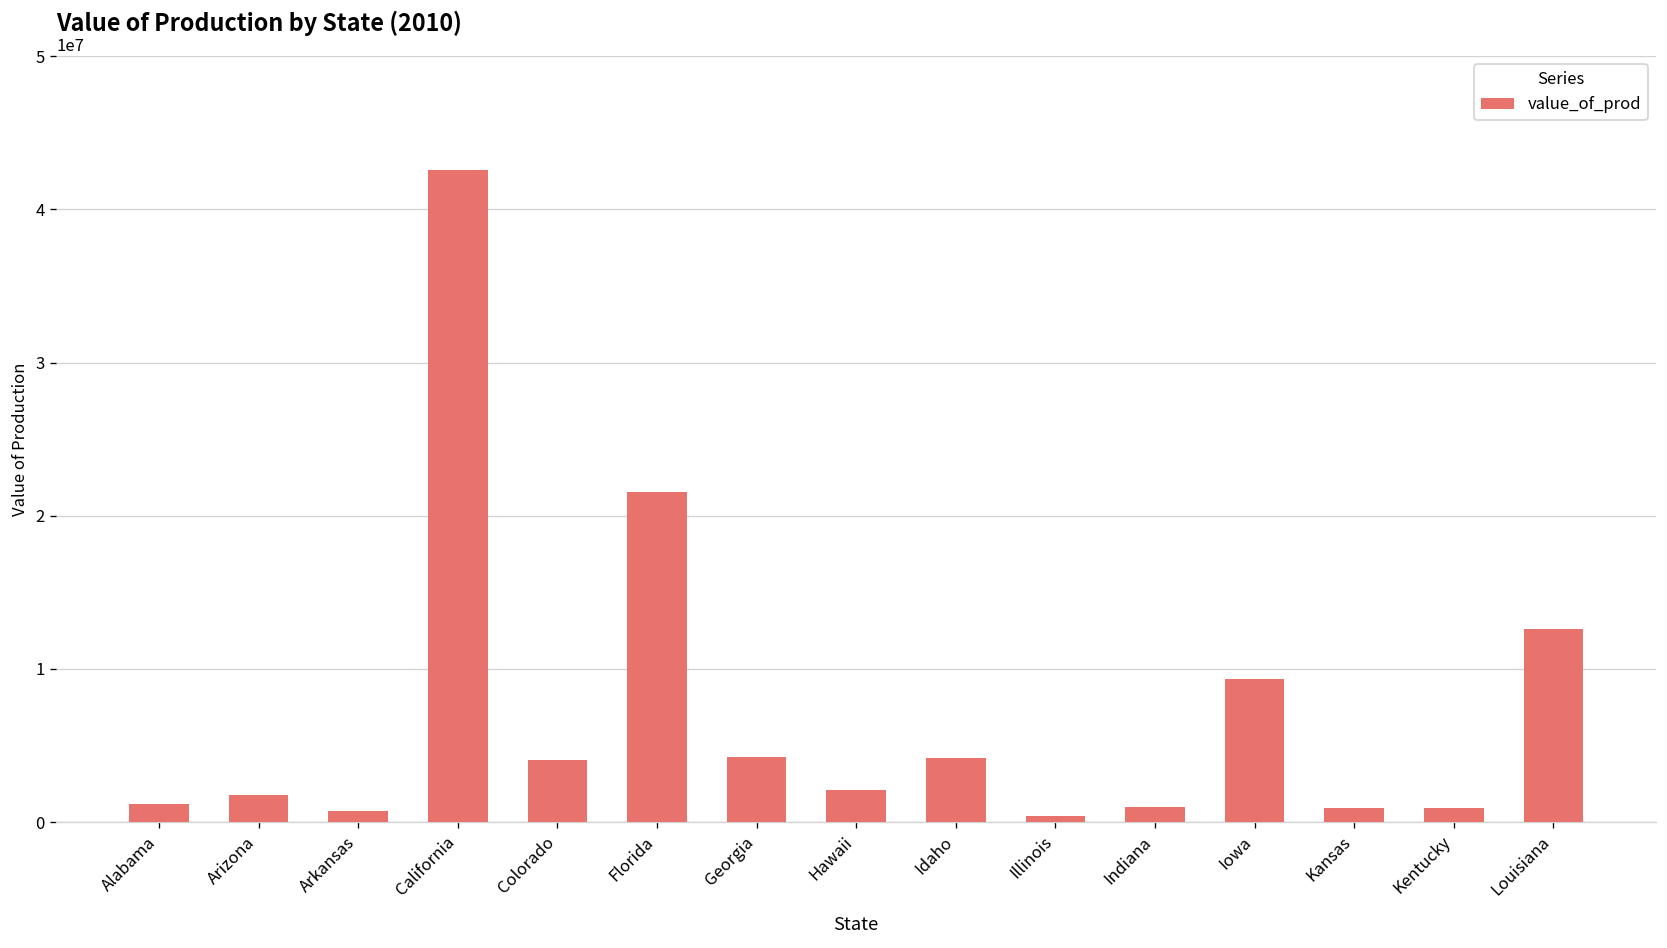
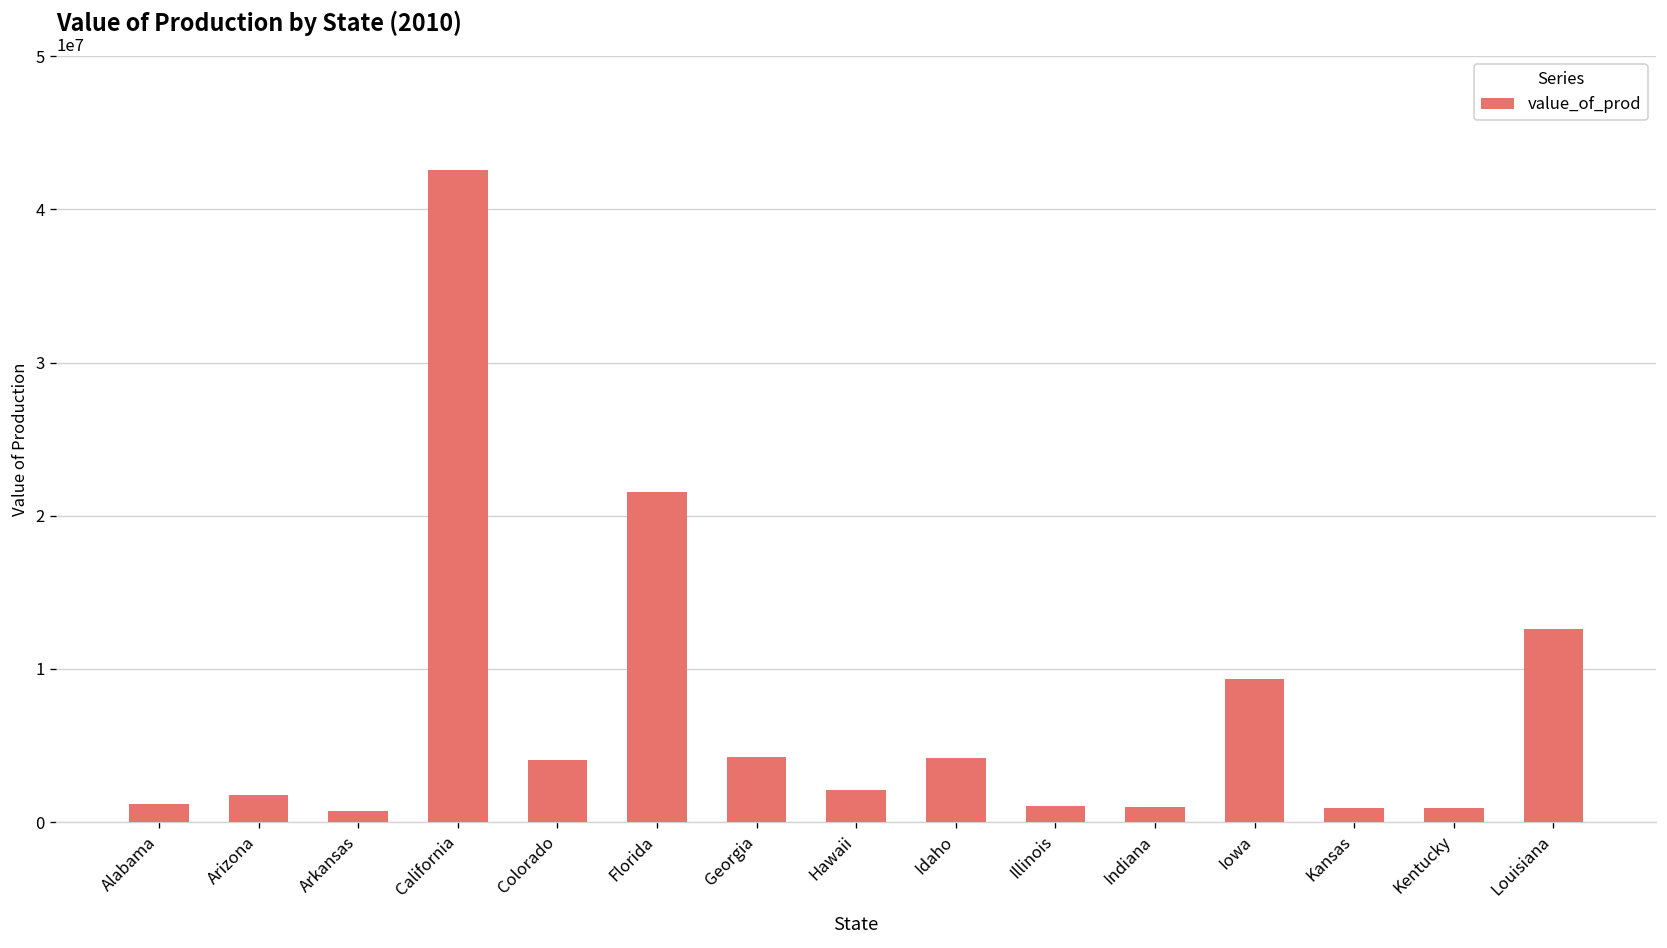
Illinois: 400000 -> 1000000
